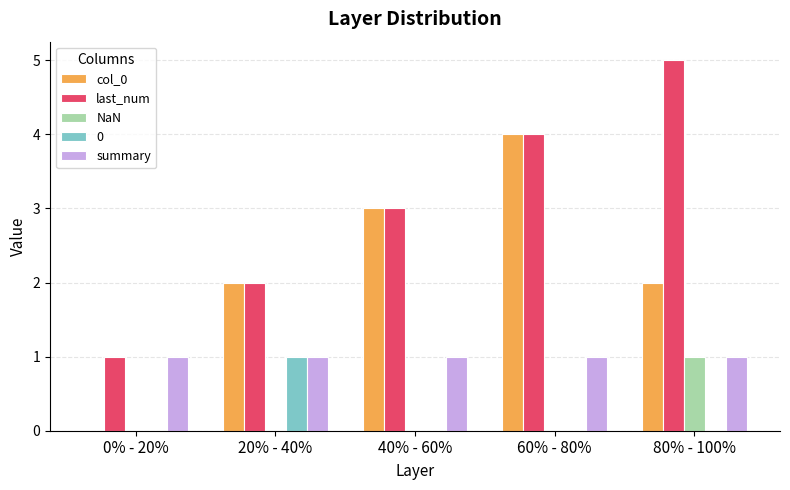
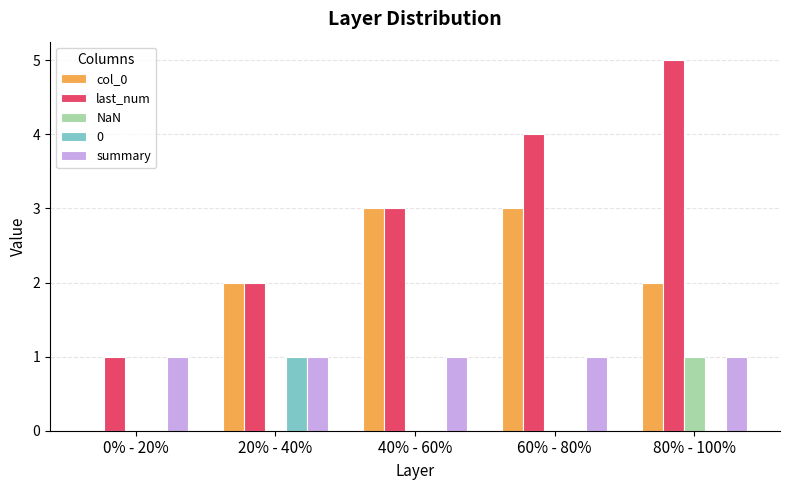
col_0, 60% - 80%: 4 -> 3
